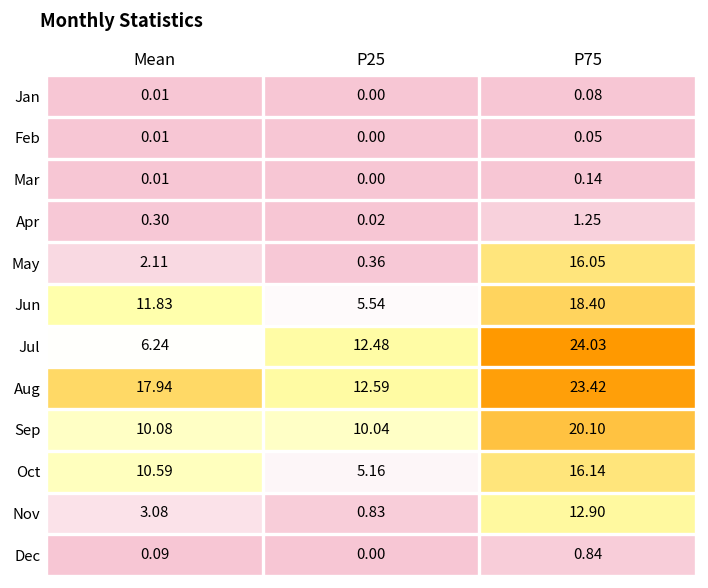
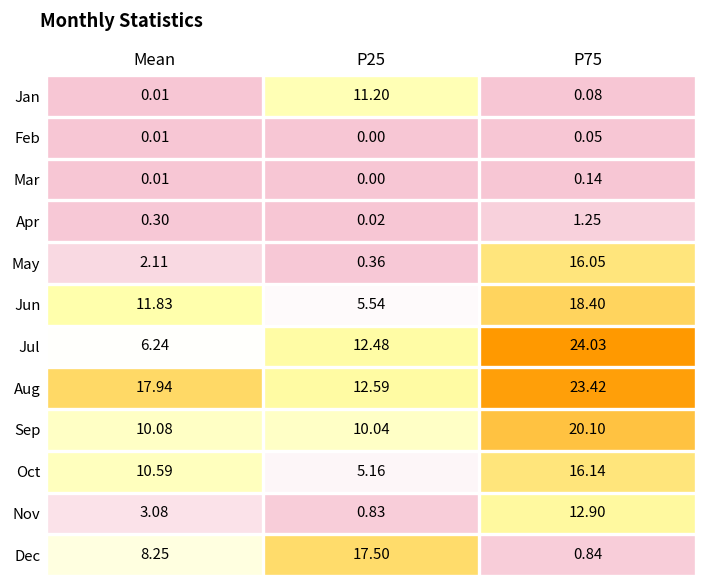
Jan, P25: 0.00 -> 11.20
Dec, Mean: 0.09 -> 8.25
Dec, P25: 0.00 -> 17.50
